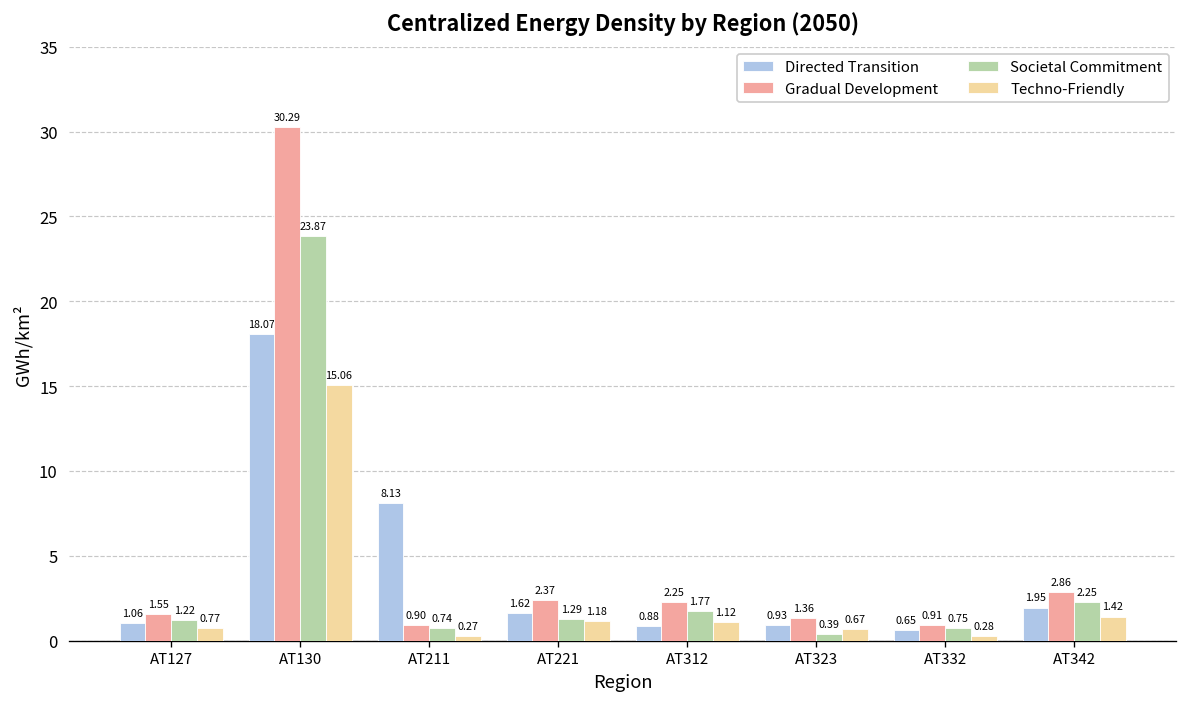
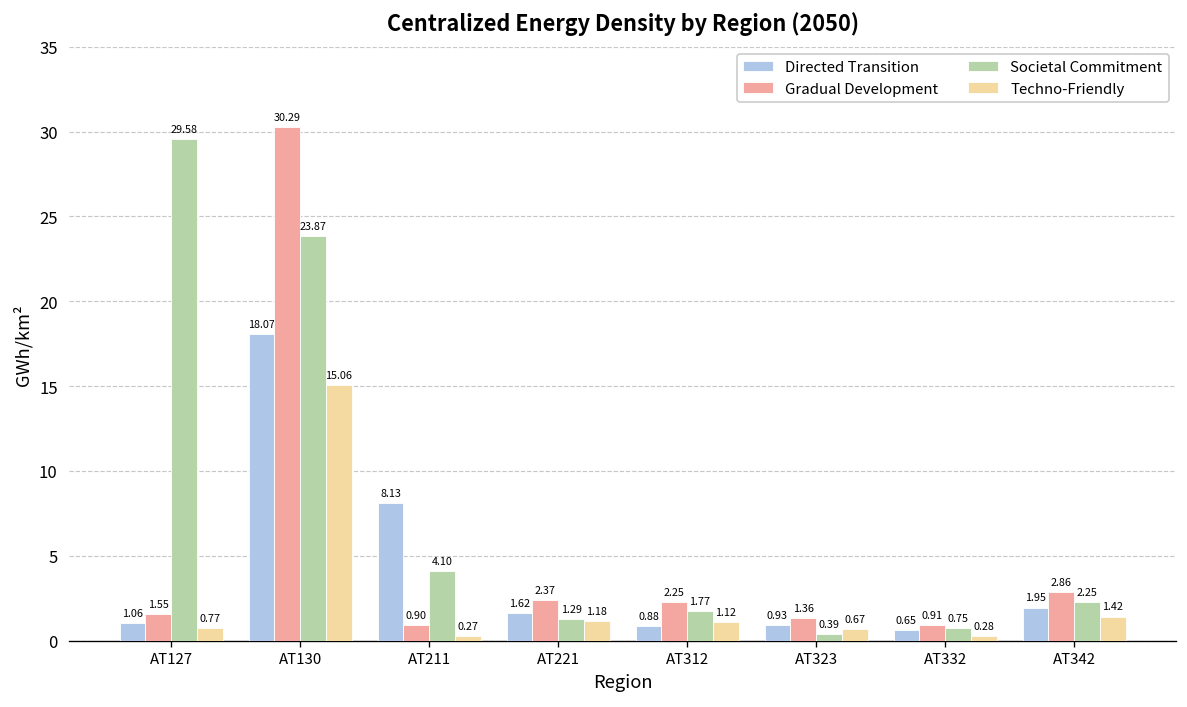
Societal Commitment, AT127: 1.22 -> 29.58
Societal Commitment, AT211: 0.74 -> 4.10
